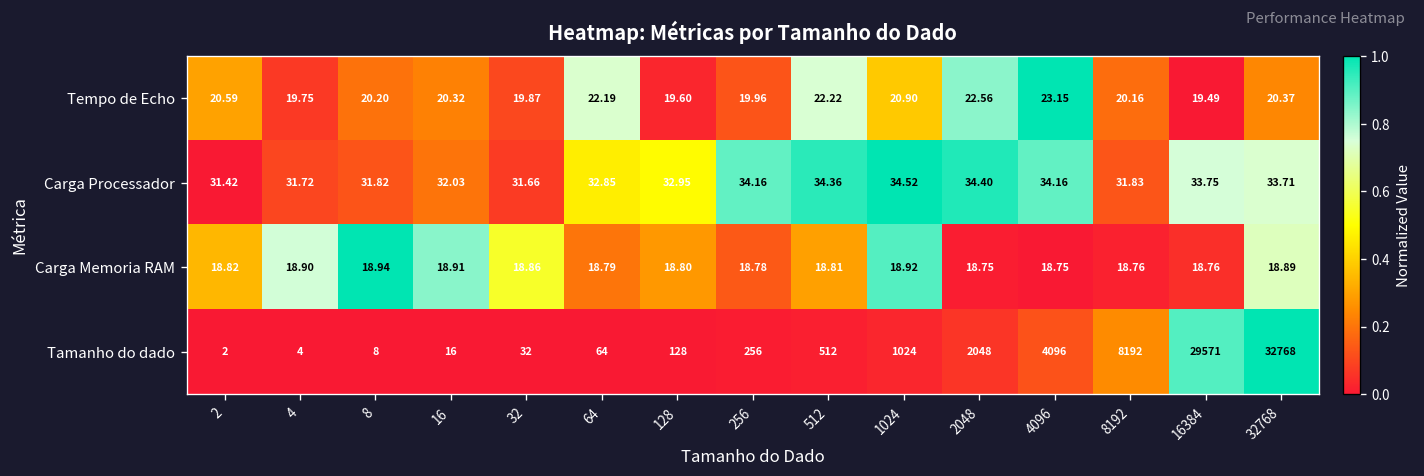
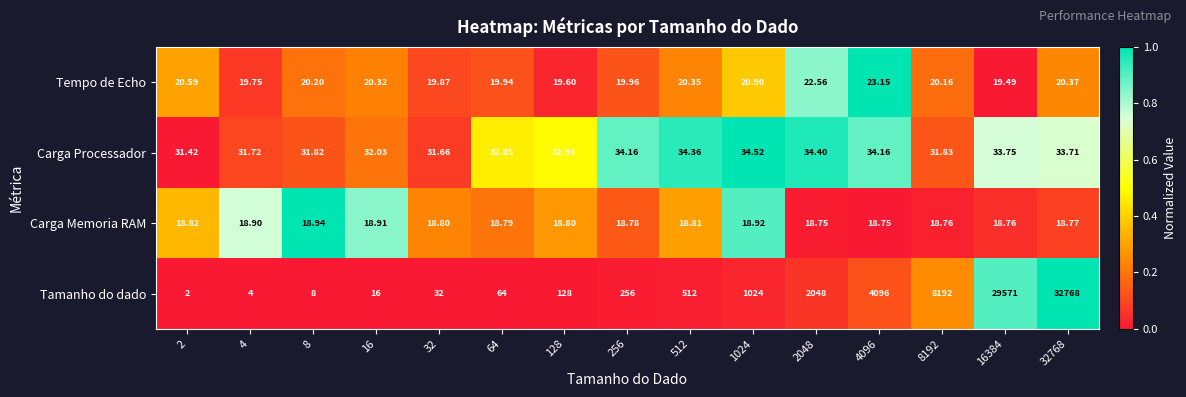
Tempo de Echo, 64: 22.19 -> 19.94
Tempo de Echo, 512: 22.22 -> 20.35
Carga Memoria RAM, 32: 18.86 -> 18.80
Carga Memoria RAM, 32768: 18.89 -> 18.77
